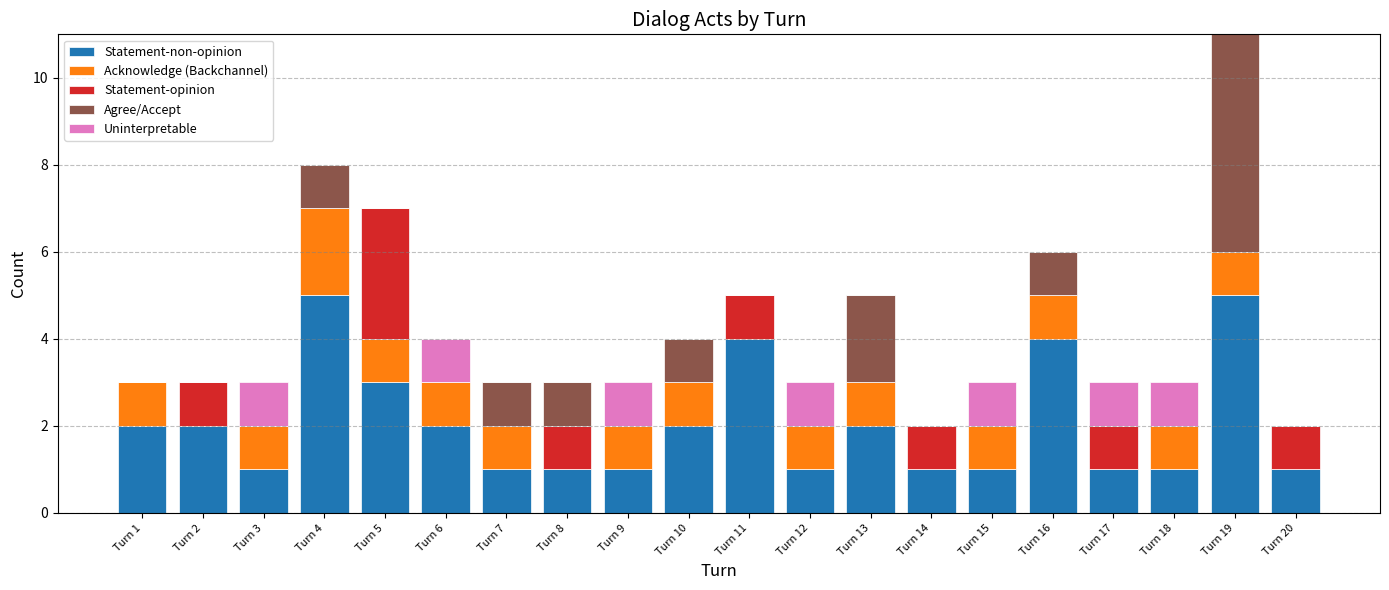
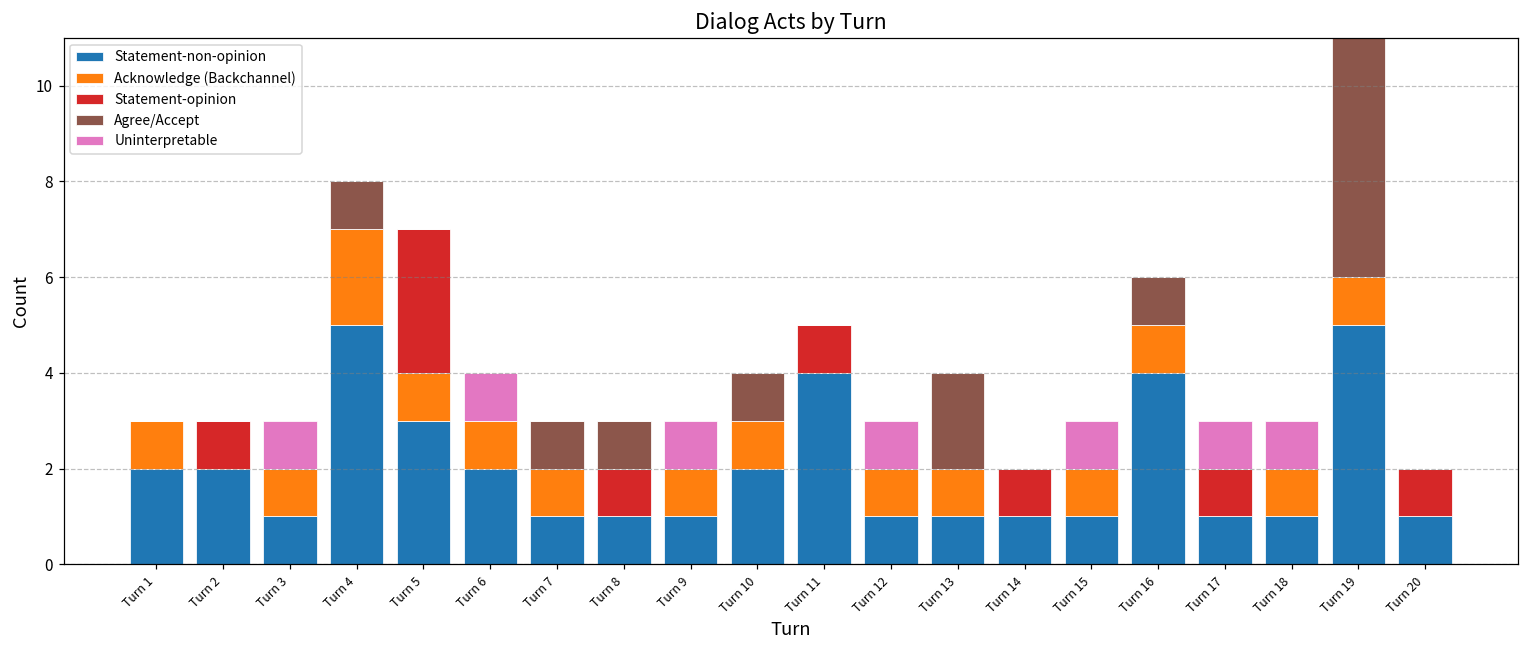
Statement-non-opinion, Turn 13: 2 -> 1
